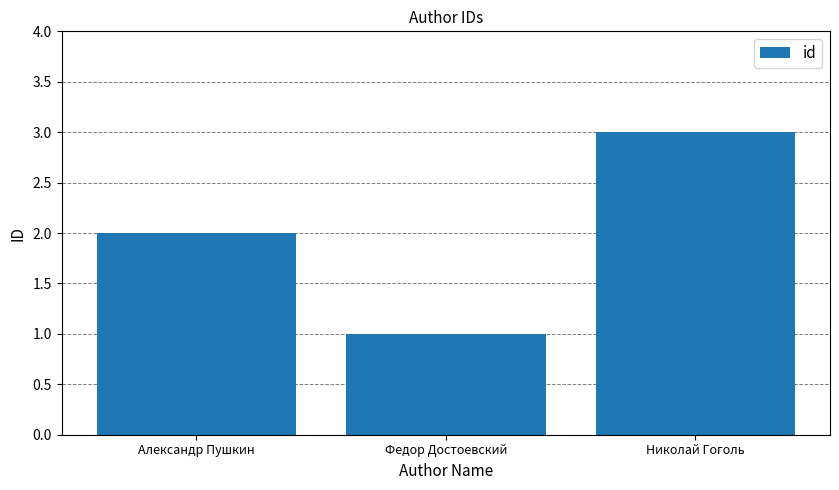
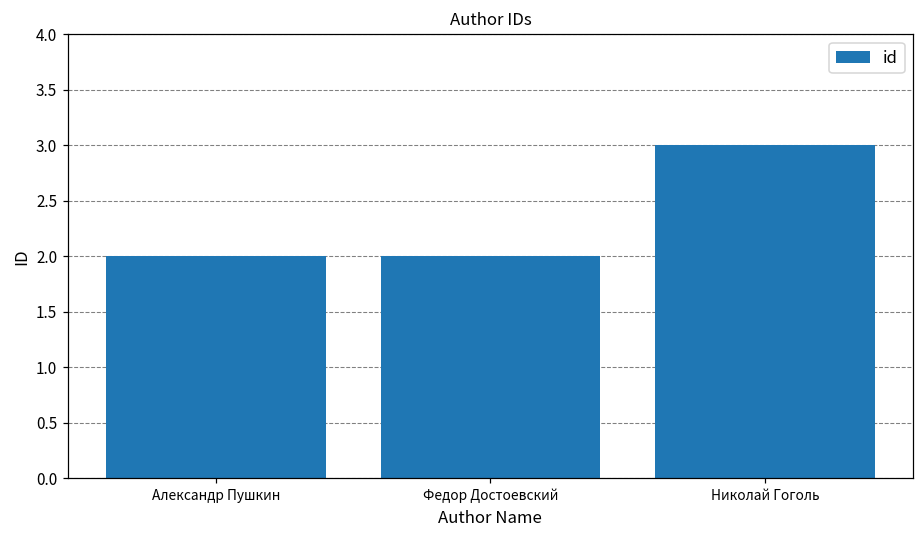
Федор Достоевский: 1 -> 2
